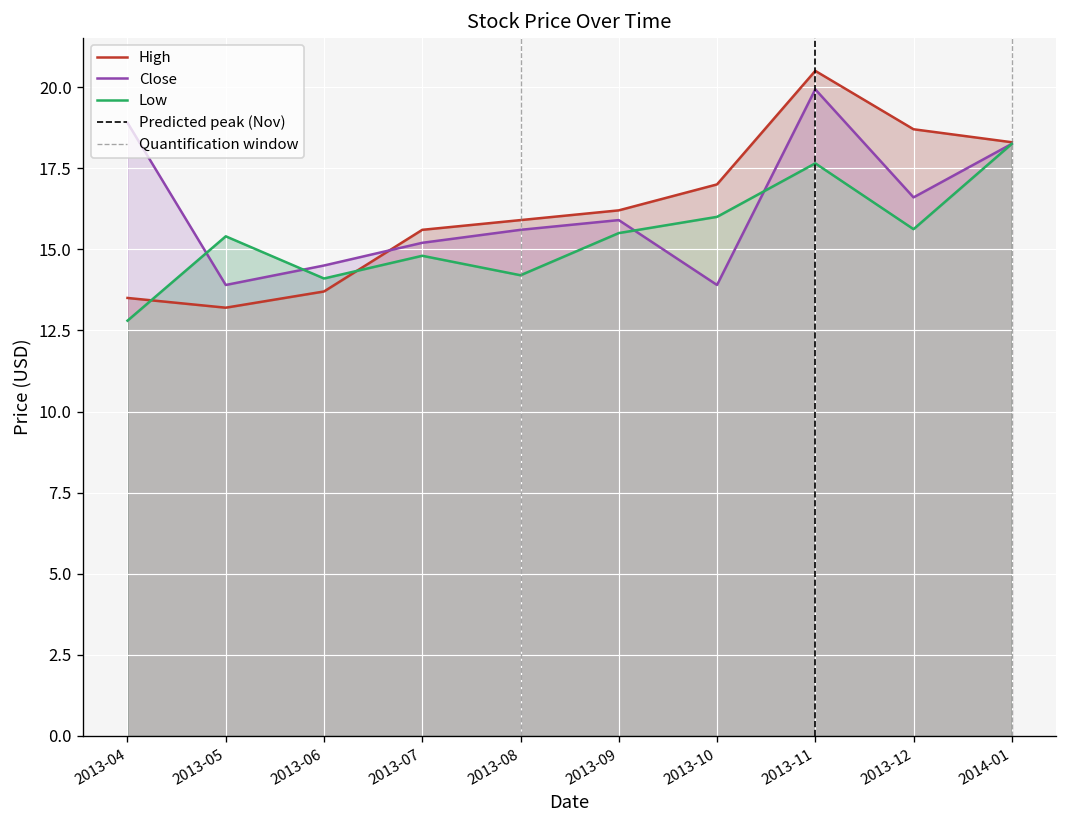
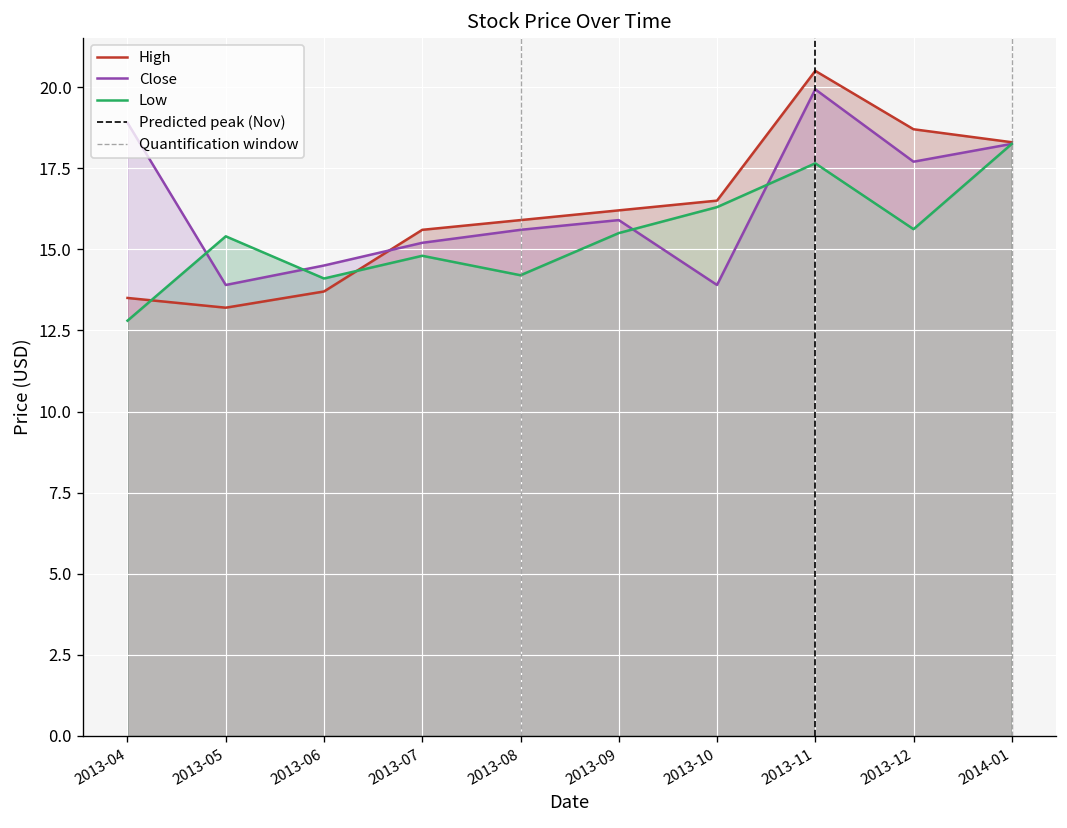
High, 2013-10: 17.0 -> 16.5
Low, 2013-10: 16.0 -> 16.3
Close, 2013-12: 16.6 -> 17.7
